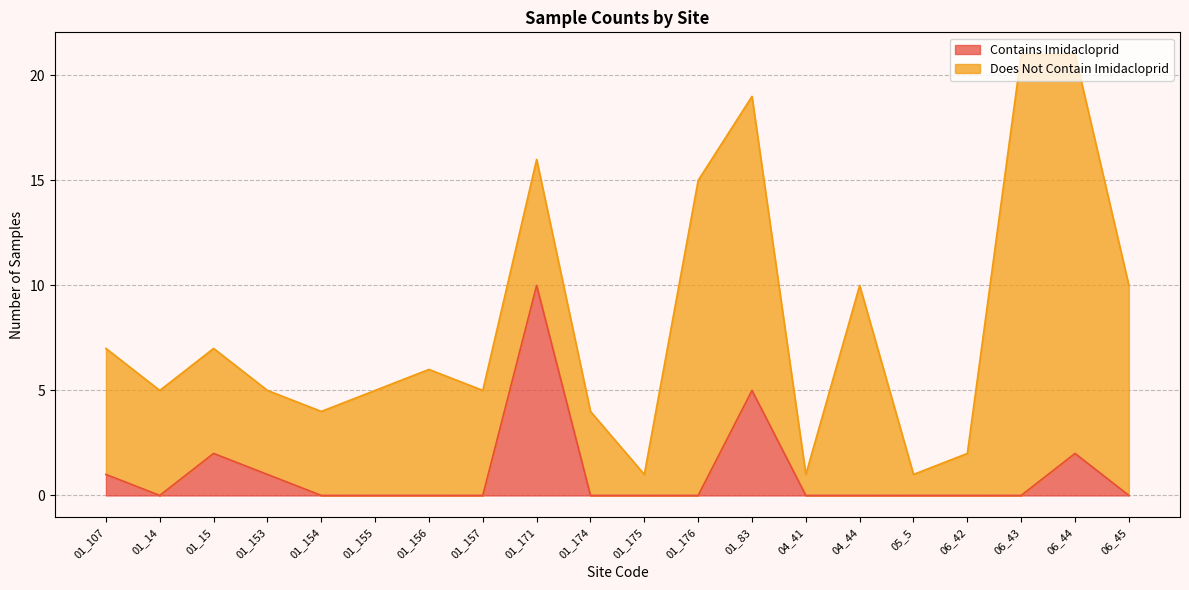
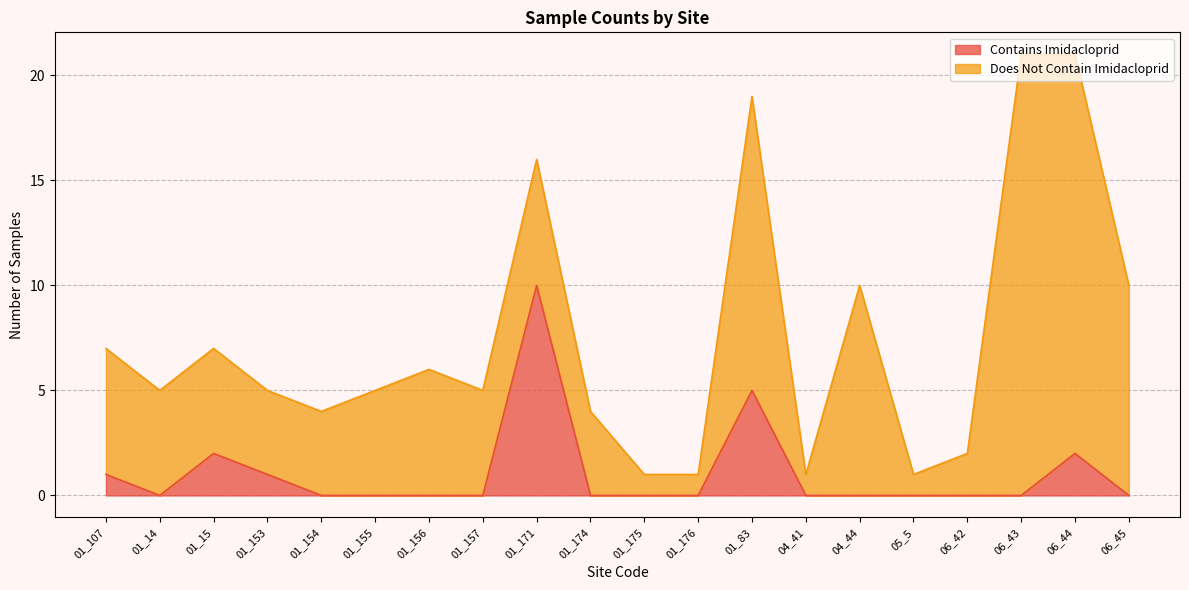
Does Not Contain Imidacloprid, 01_176: 15 -> 1
